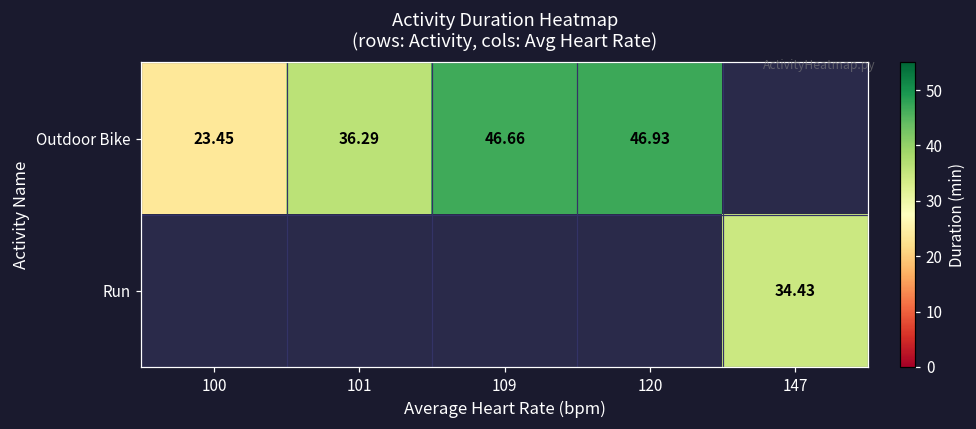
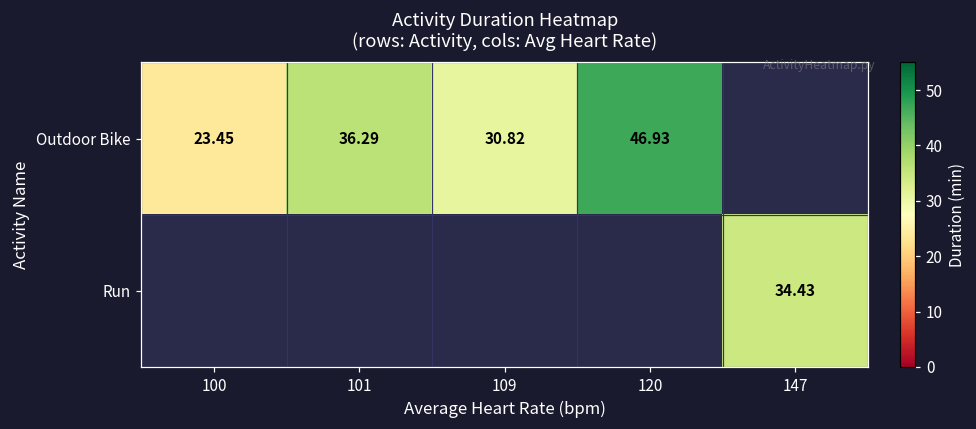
Outdoor Bike, 109: 46.66 -> 30.82
